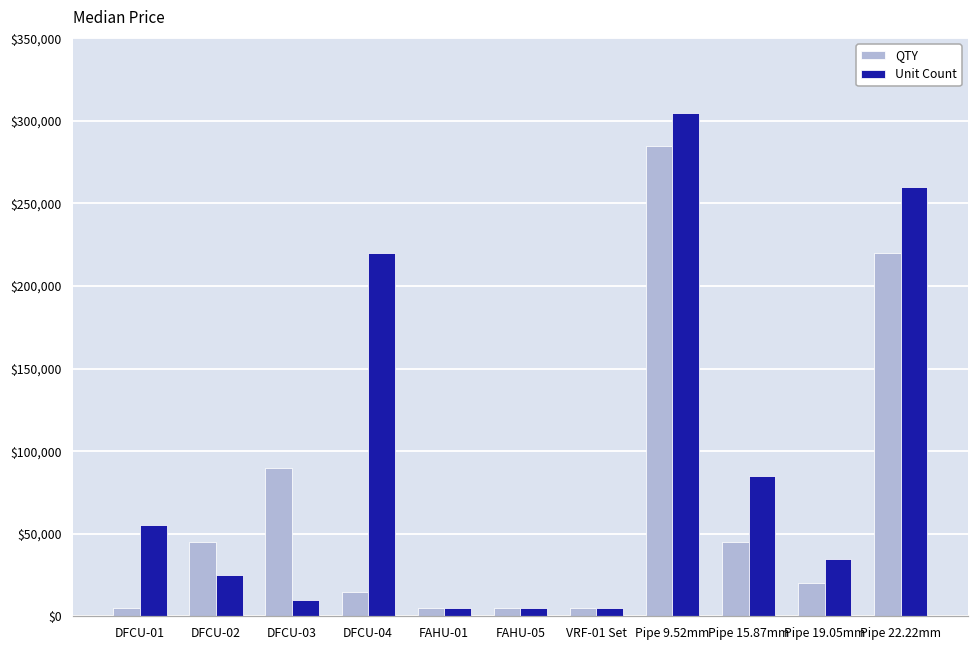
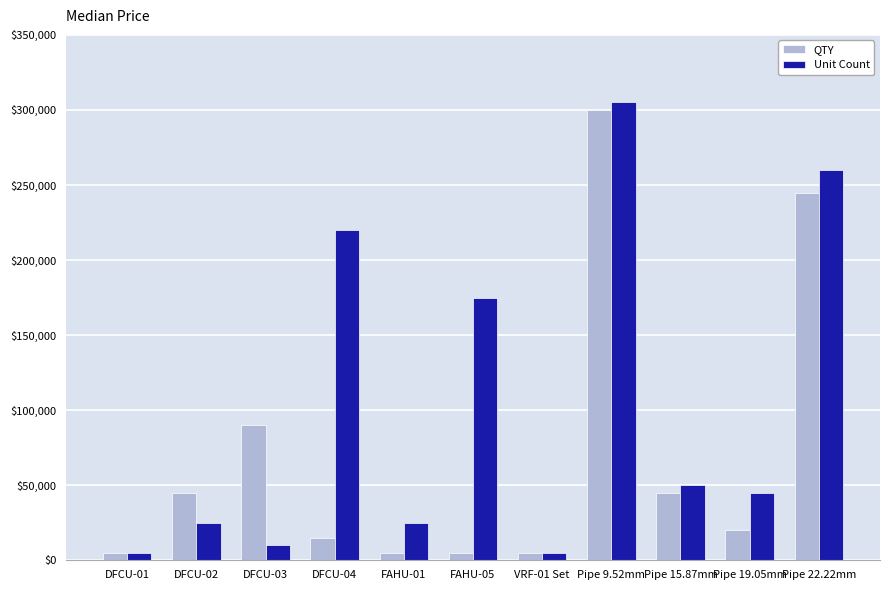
Unit Count, DFCU-01: $55,000 -> $5,000
Unit Count, FAHU-01: $5,000 -> $25,000
Unit Count, FAHU-05: $5,000 -> $175,000
QTY, Pipe 9.52mm: $285,000 -> $300,000
Unit Count, Pipe 15.87mm: $85,000 -> $50,000
Unit Count, Pipe 19.05mm: $35,000 -> $45,000
QTY, Pipe 22.22mm: $220,000 -> $245,000
